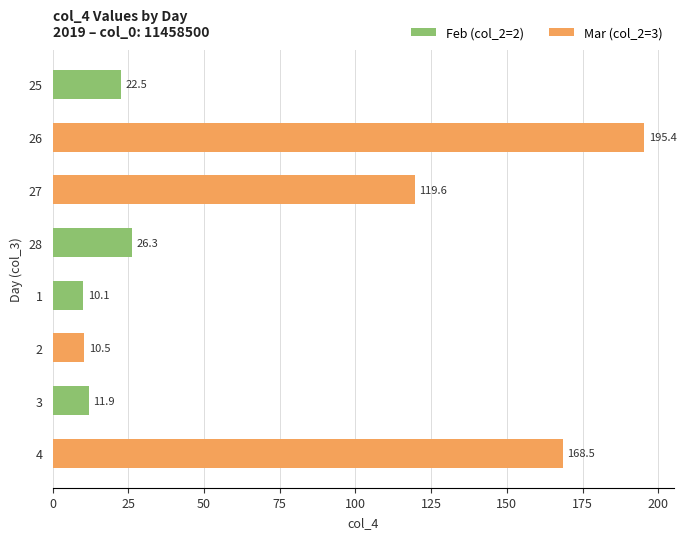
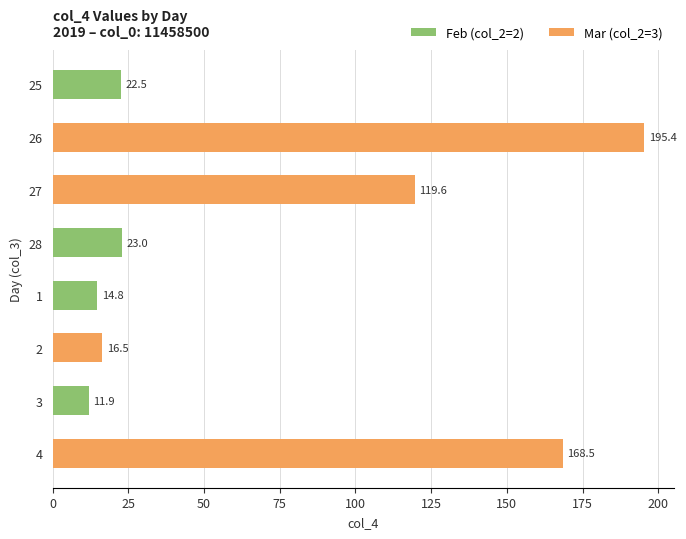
28: 26.3 -> 23.0
1: 10.1 -> 14.8
2: 10.5 -> 16.5
